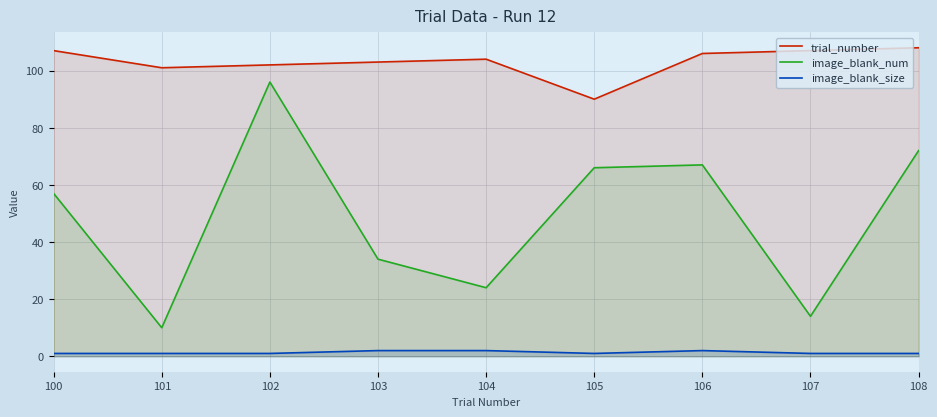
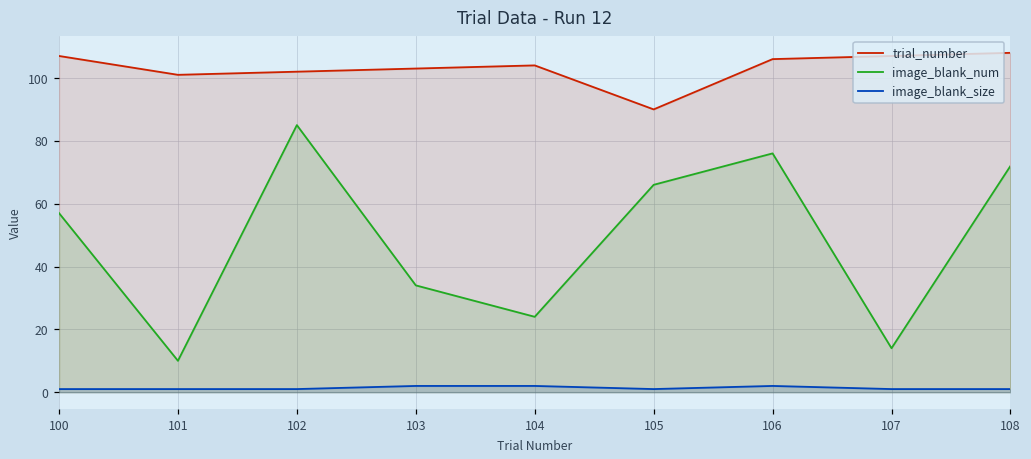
image_blank_num, 102: 96 -> 85
image_blank_num, 106: 67 -> 76
